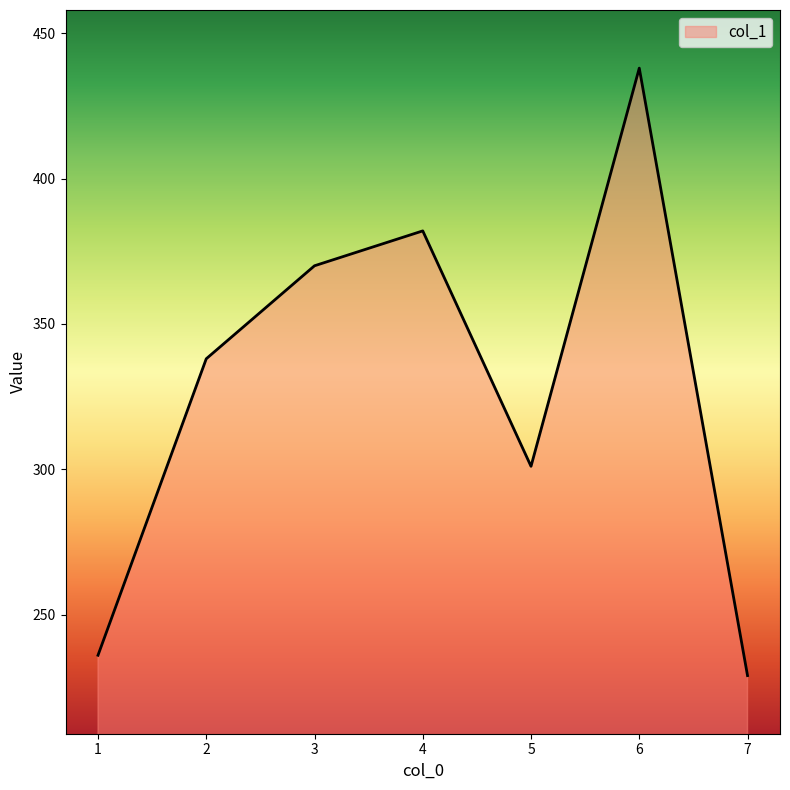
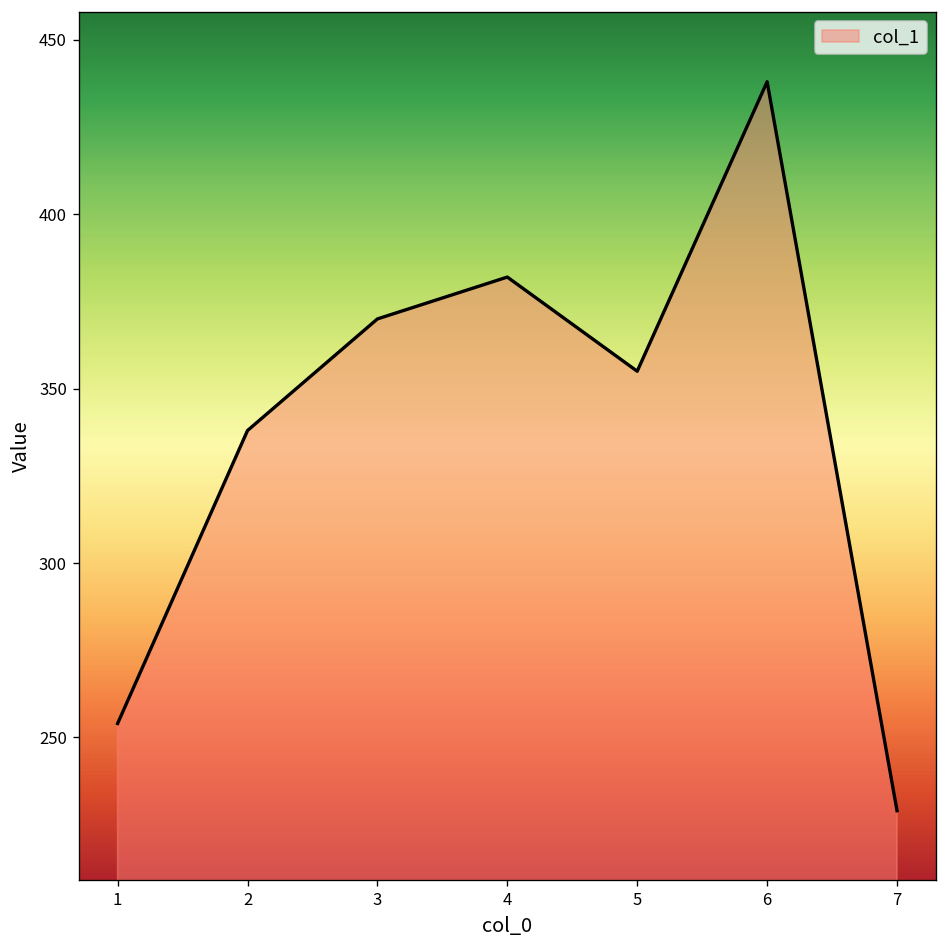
1: 236 -> 254
5: 301 -> 355
